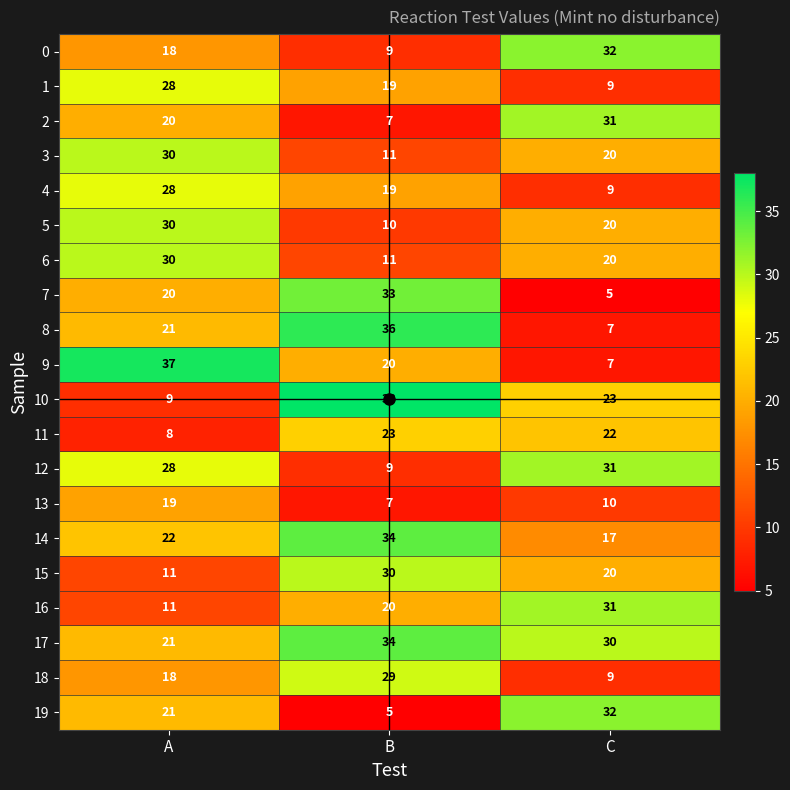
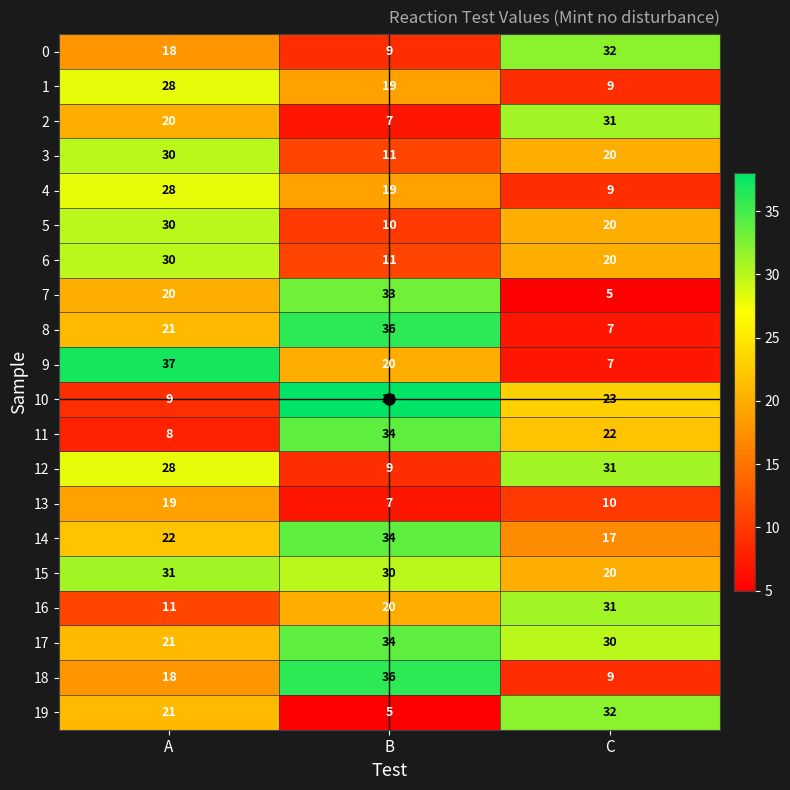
11, B: 23 -> 34
15, A: 11 -> 31
18, B: 29 -> 36
